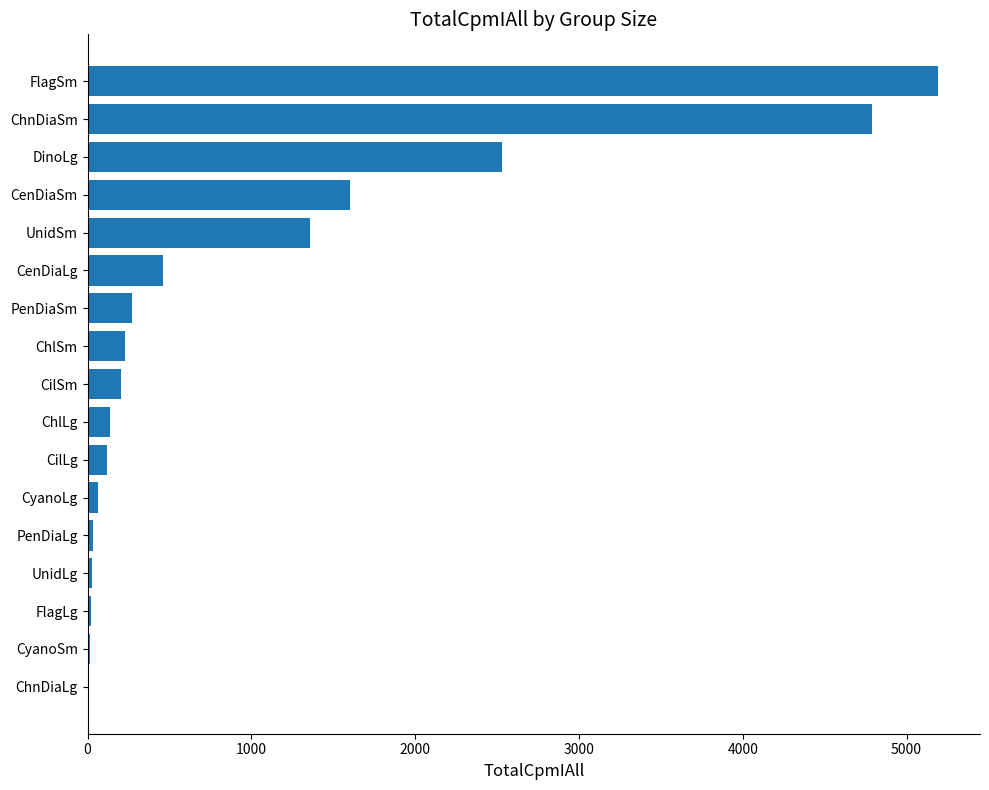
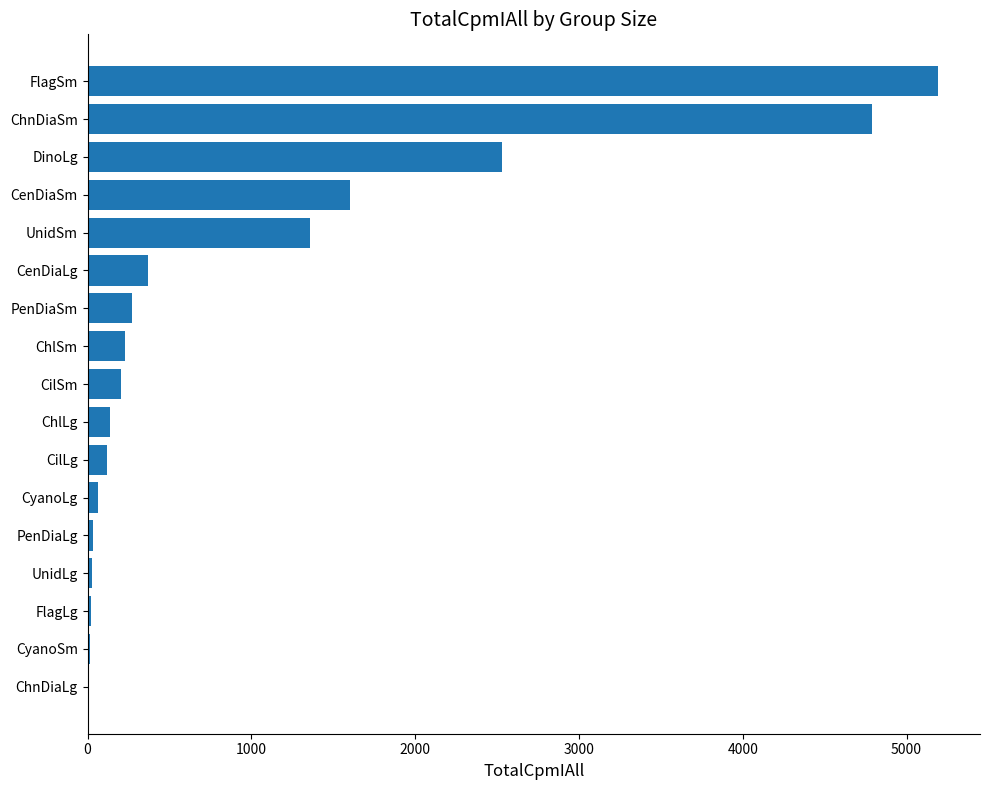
CenDiaLg: 460 -> 370
